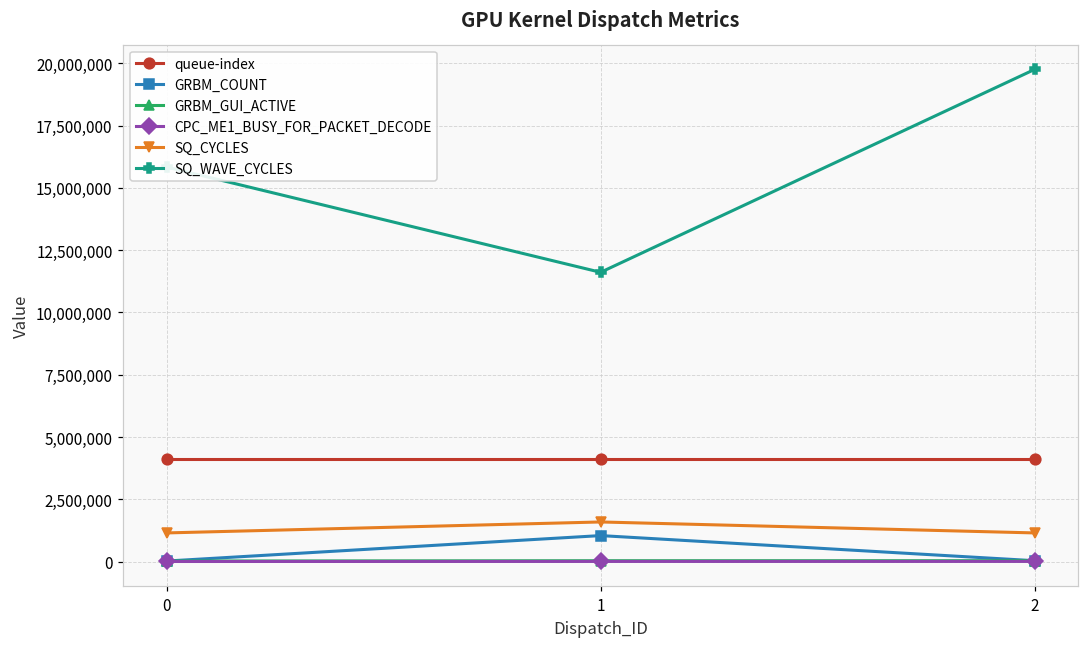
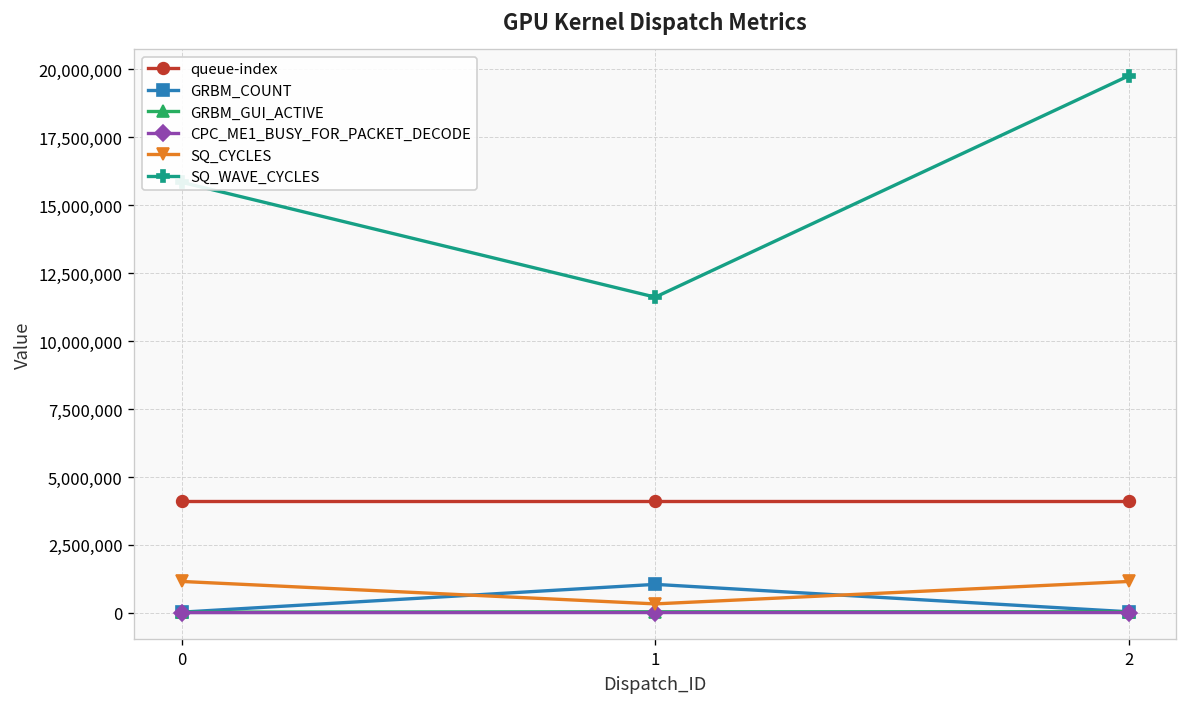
SQ_CYCLES, 1: 1,600,000 -> 300,000
